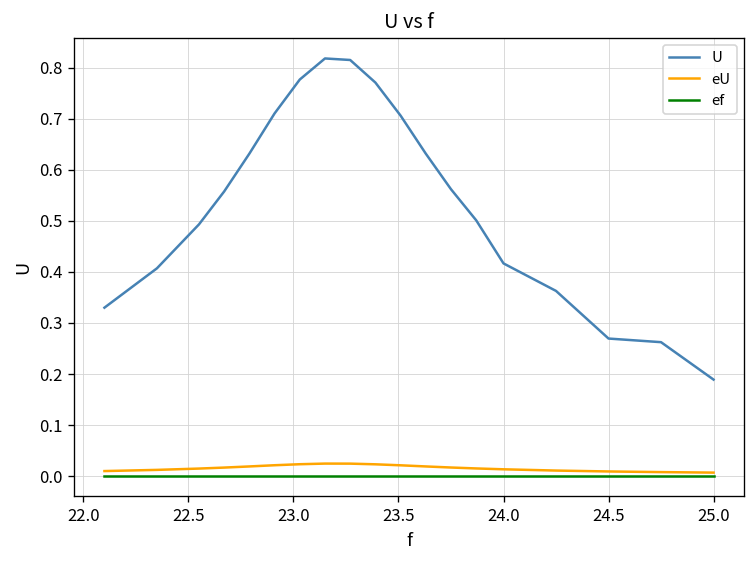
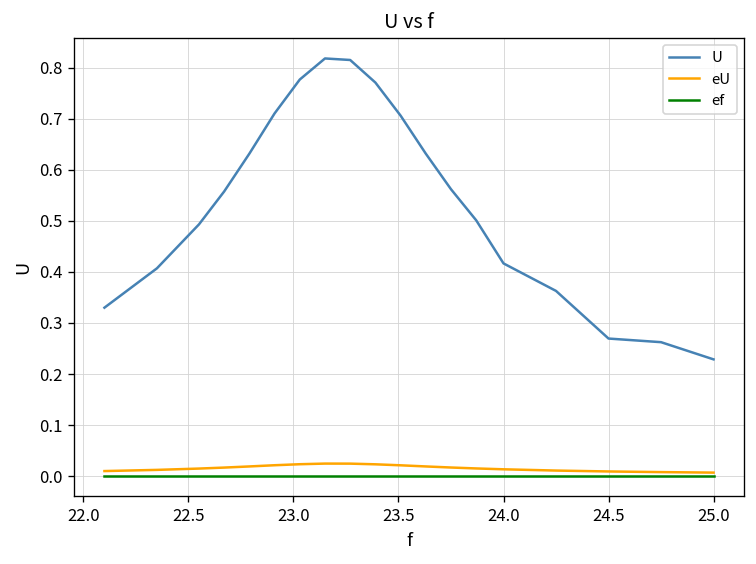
U, 25.0: 0.19 -> 0.23
